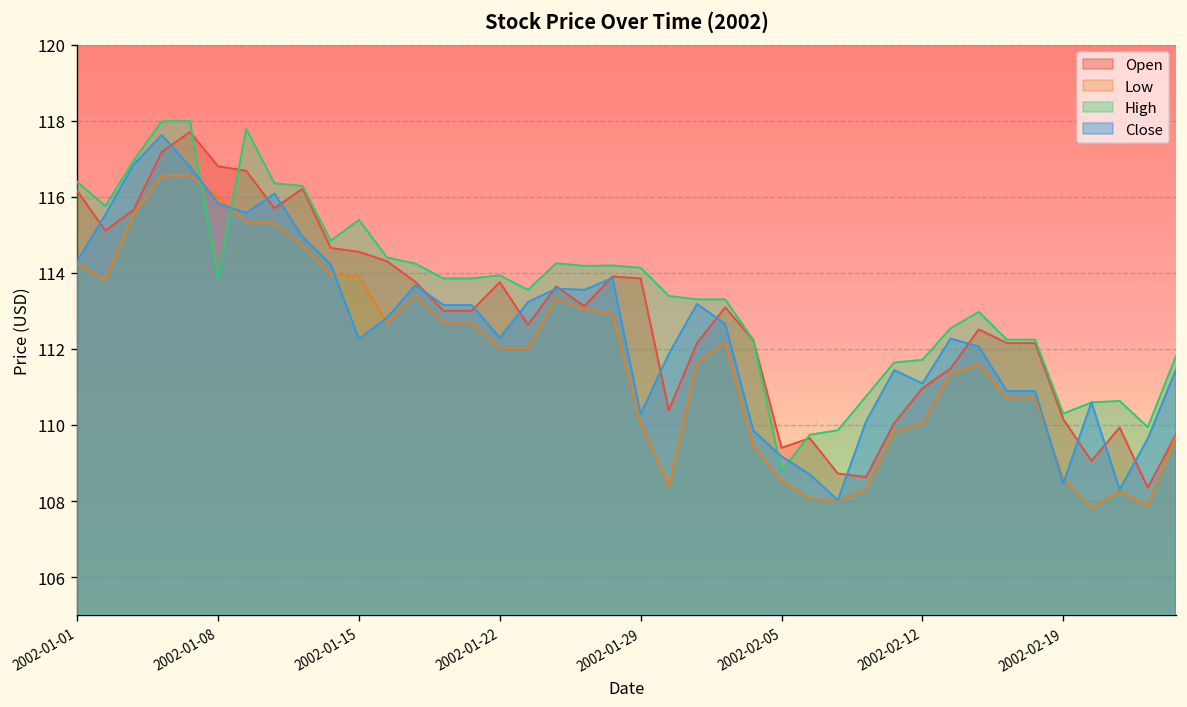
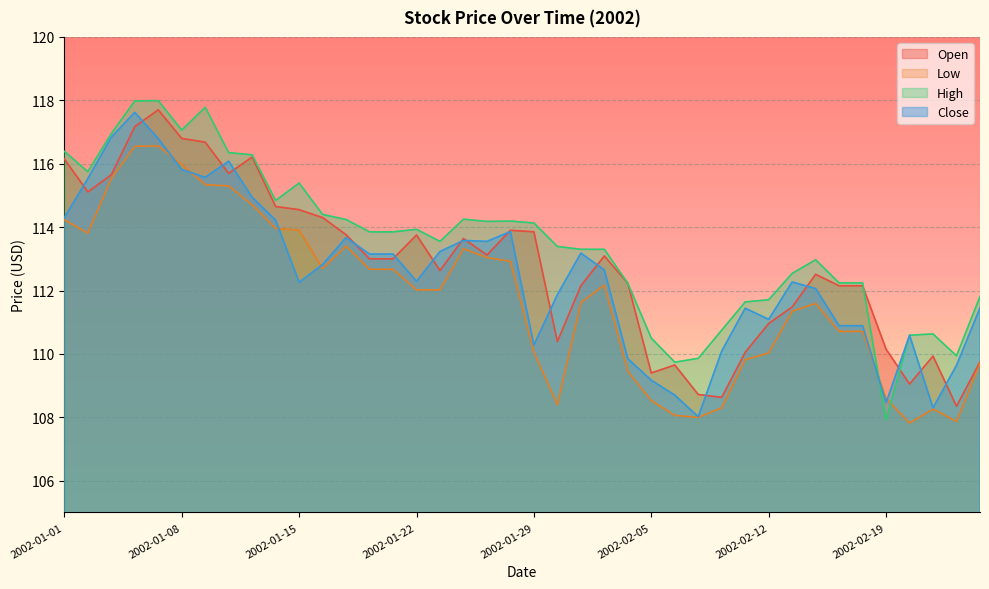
High, 2002-01-08: 113.9 -> 117.1
High, 2002-02-05: 108.8 -> 110.5
High, 2002-02-19: 110.3 -> 107.9
